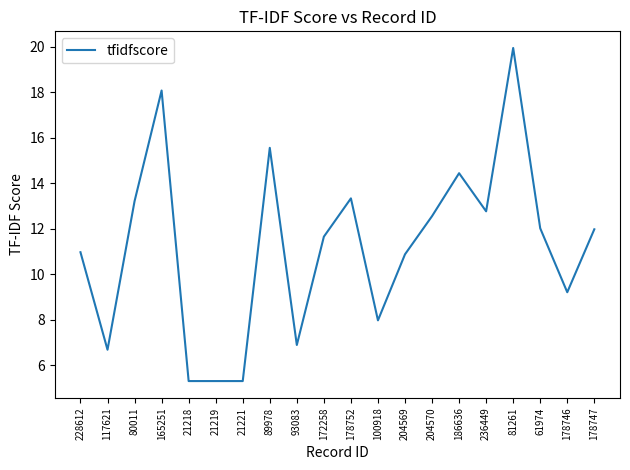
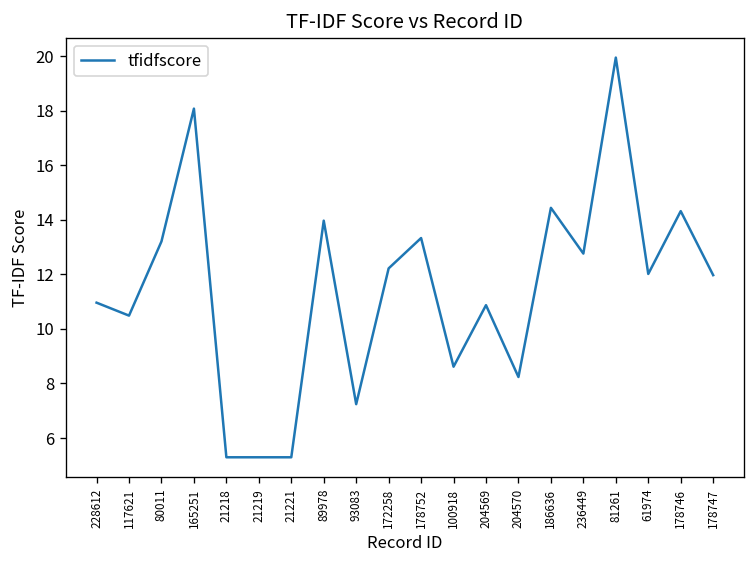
117621: 6.7 -> 10.5
89978: 15.6 -> 14.0
93083: 6.9 -> 7.2
172258: 11.6 -> 12.2
100918: 8.0 -> 8.6
204570: 12.5 -> 8.2
178746: 9.2 -> 14.3
